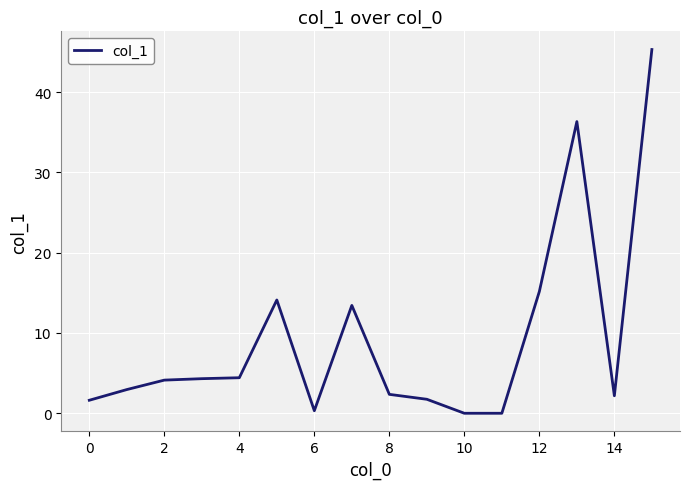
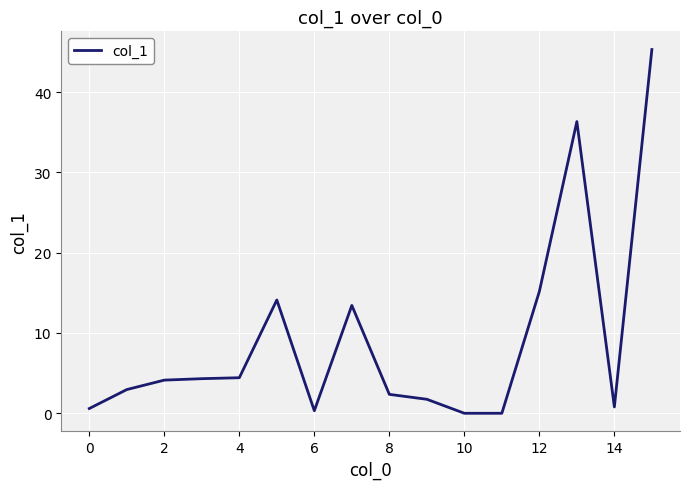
0: 2 -> 1
14: 2 -> 1
